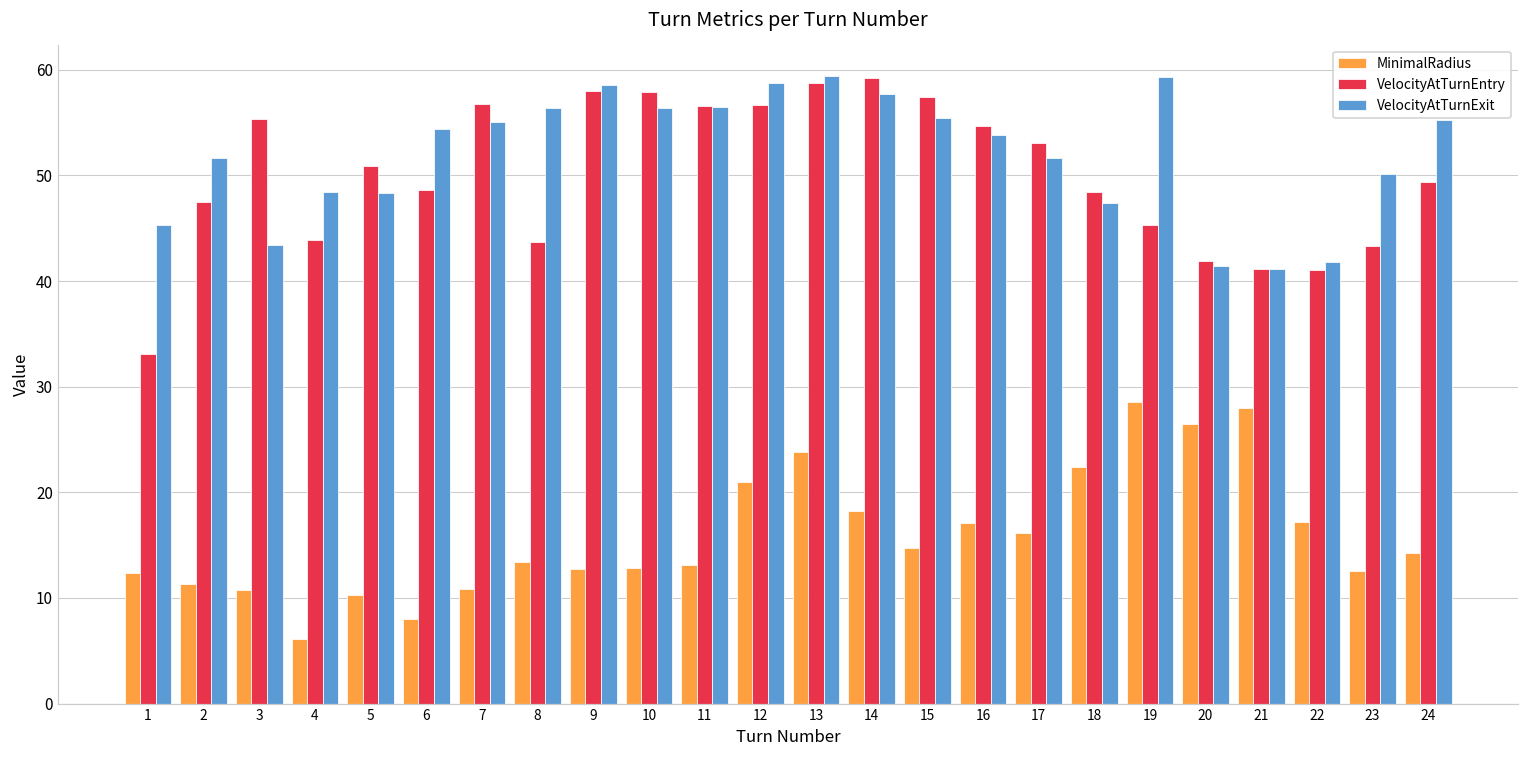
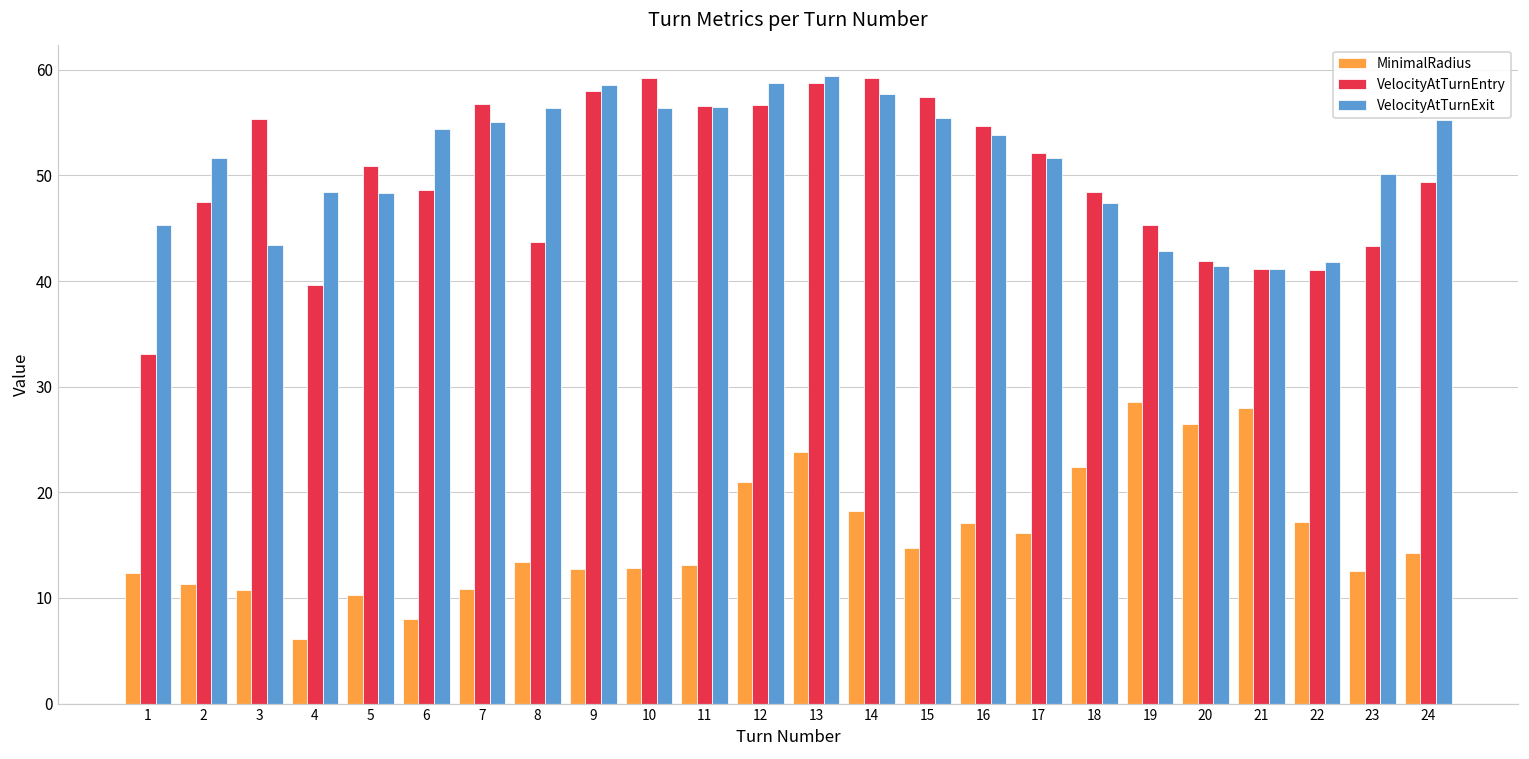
VelocityAtTurnEntry, 4: 44 -> 40
VelocityAtTurnEntry, 10: 58 -> 59
VelocityAtTurnEntry, 17: 53 -> 52
VelocityAtTurnExit, 19: 59 -> 43
